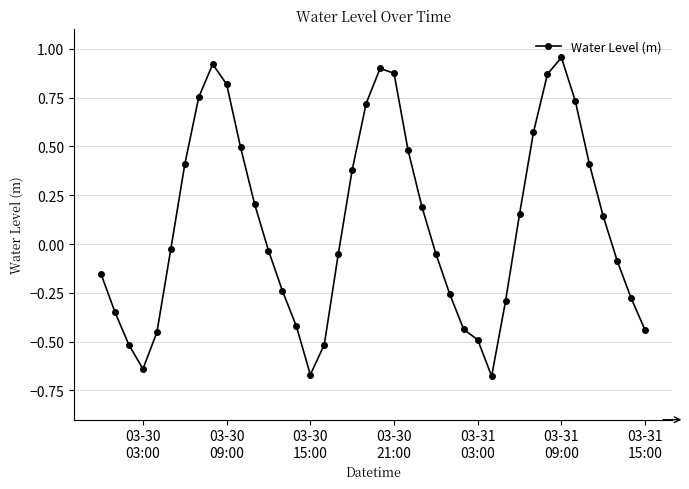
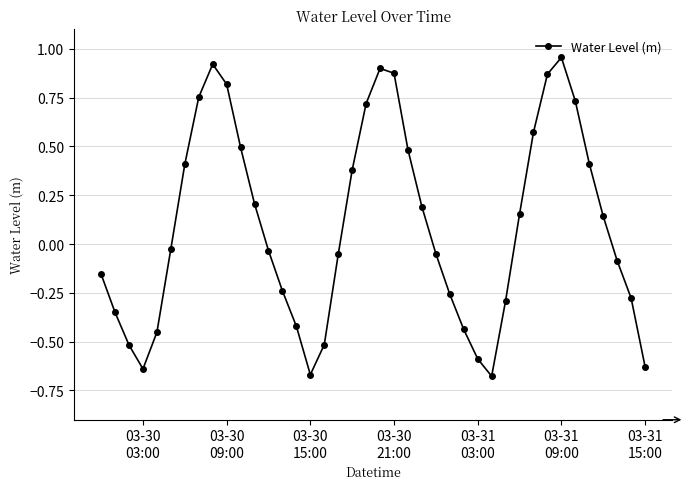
03-31 03:00: -0.49 -> -0.59
03-31 15:00: -0.44 -> -0.63
